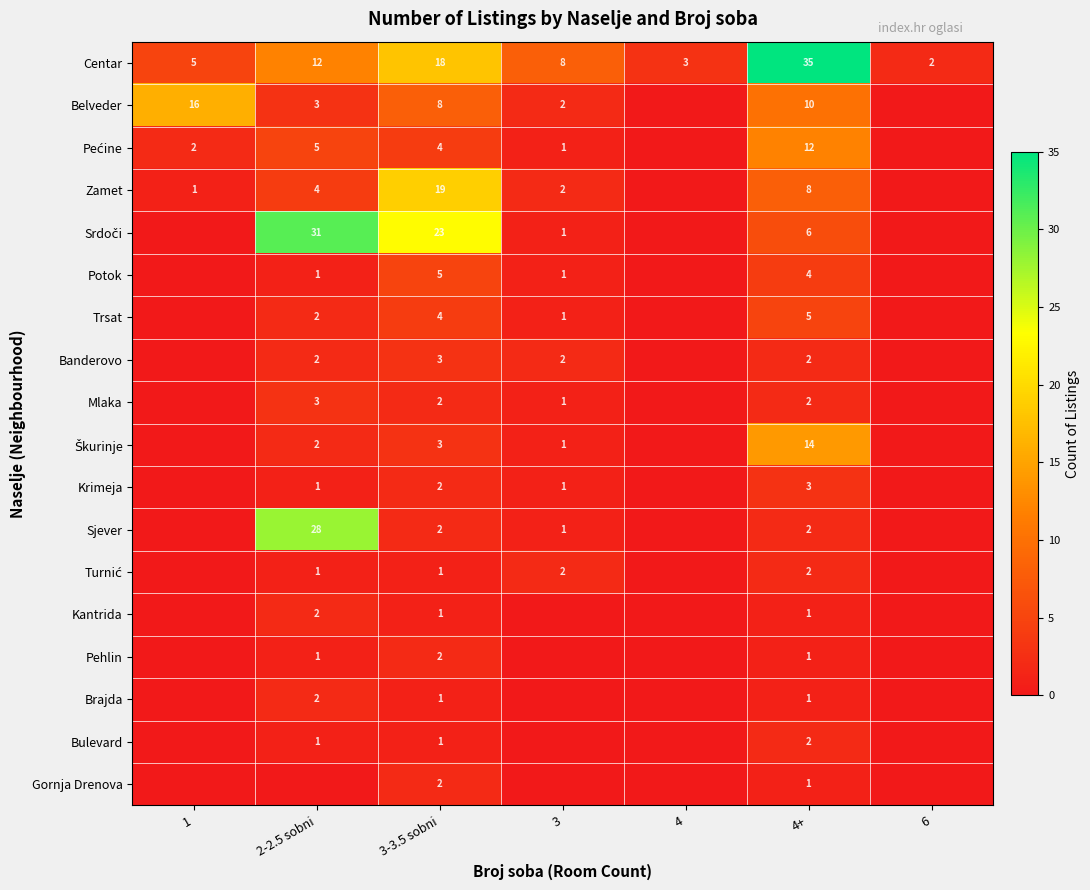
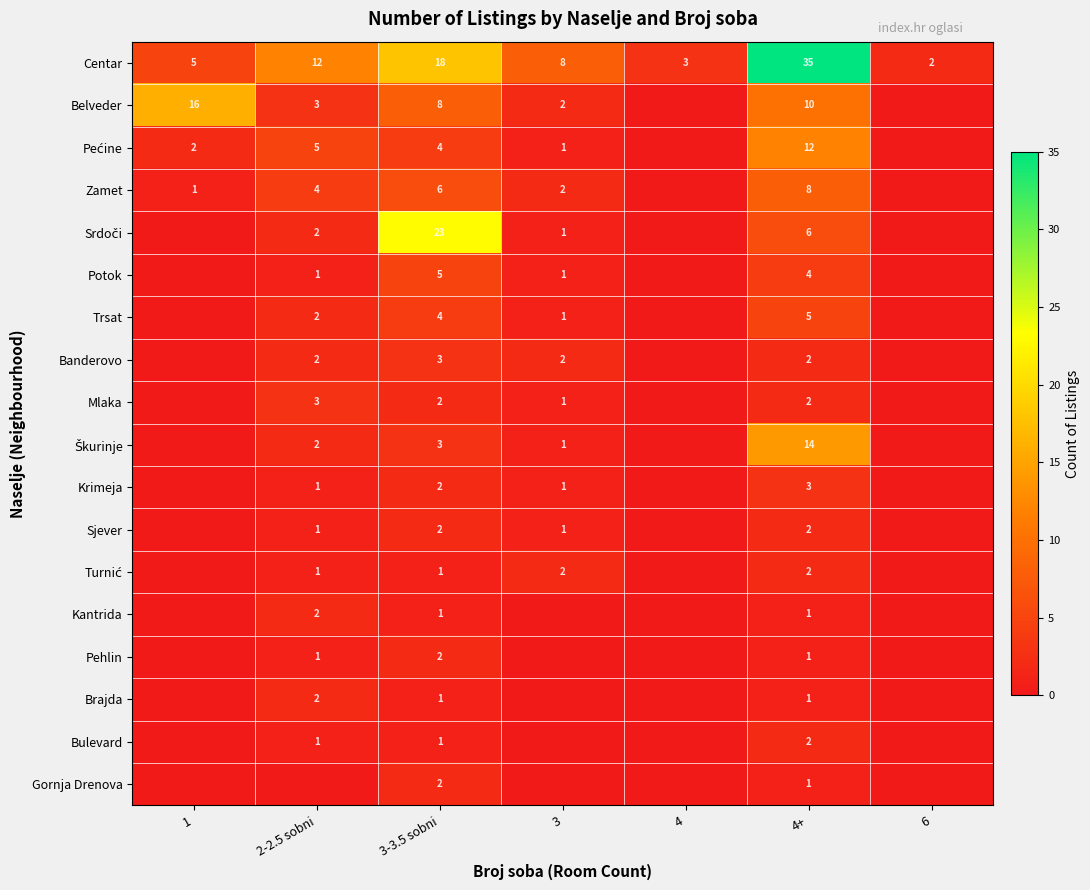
Zamet, 3-3.5 sobni: 19 -> 6
Srdoči, 2-2.5 sobni: 31 -> 2
Sjever, 2-2.5 sobni: 28 -> 1
